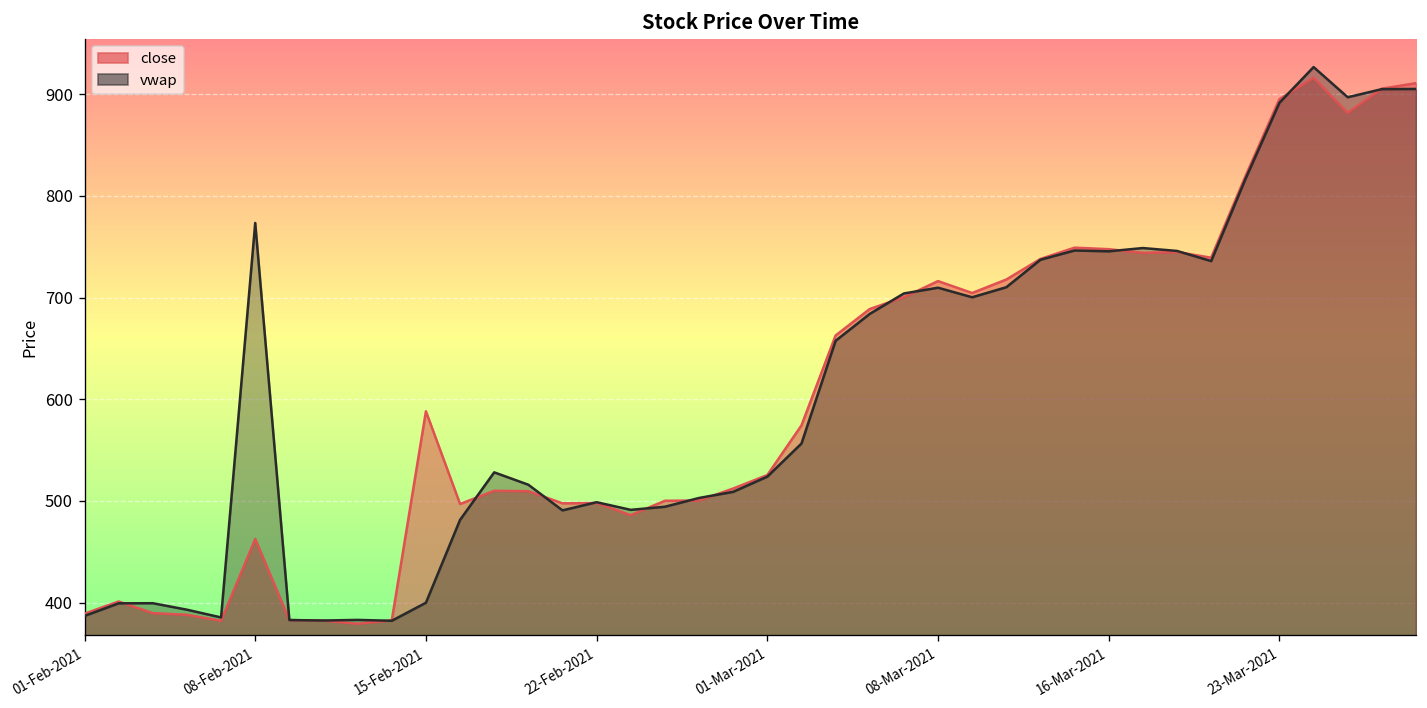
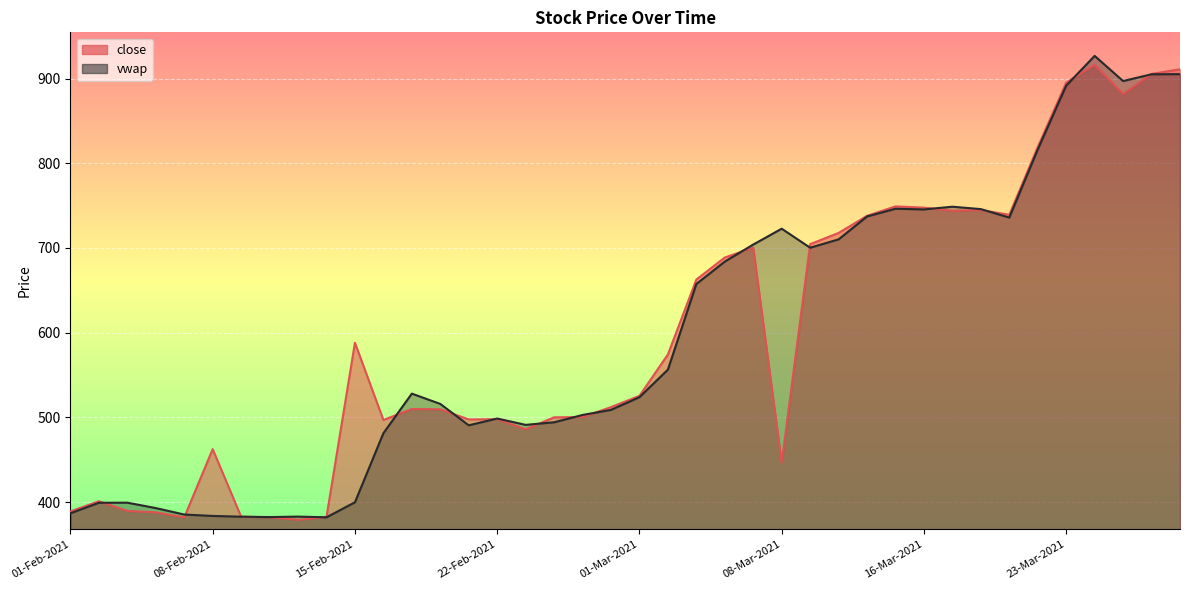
vwap, 08-Feb-2021: 770 -> 380
close, 08-Mar-2021: 720 -> 450
vwap, 08-Mar-2021: 710 -> 720
